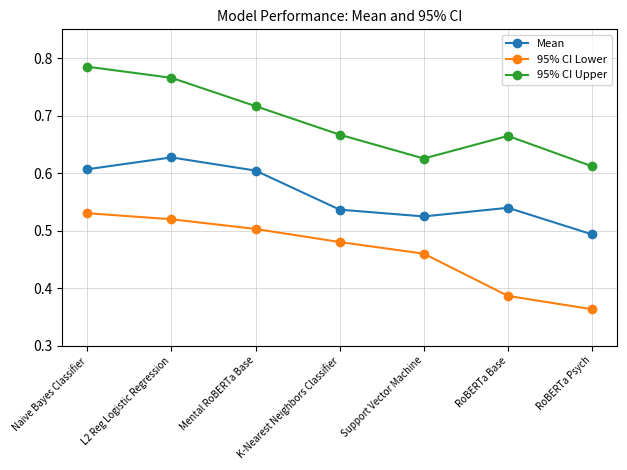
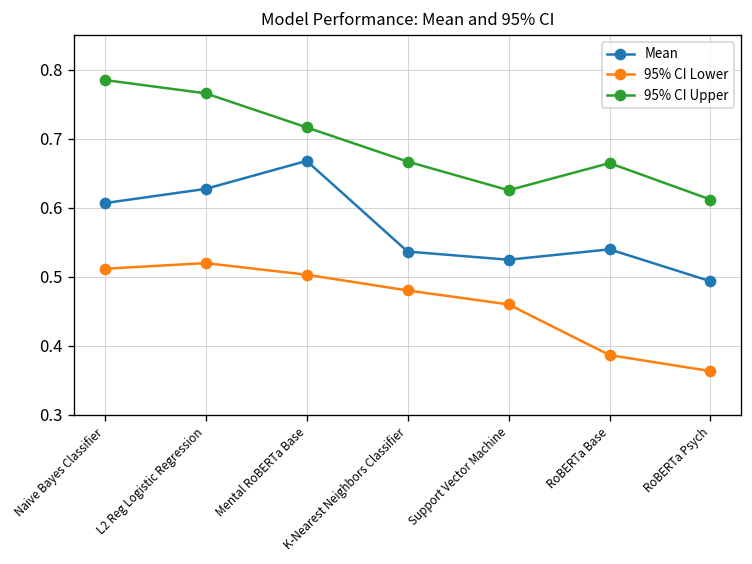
95% CI Lower, Naive Bayes Classifier: 0.53 -> 0.51
Mean, Mental RoBERTa Base: 0.60 -> 0.67
